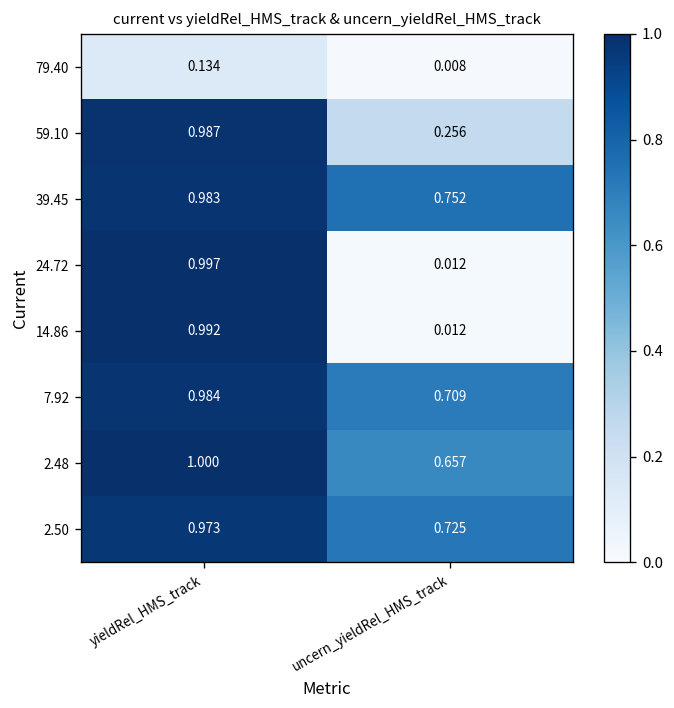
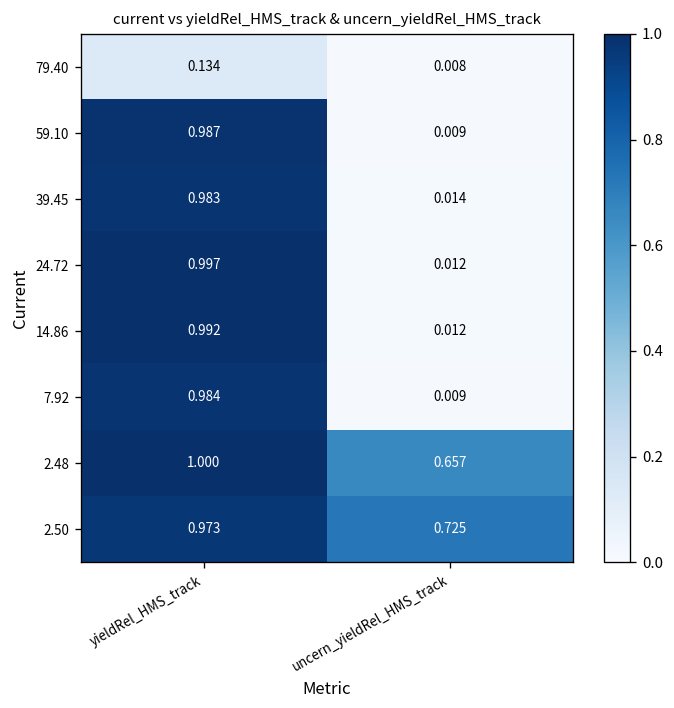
59.10, uncern_yieldRel_HMS_track: 0.256 -> 0.009
39.45, uncern_yieldRel_HMS_track: 0.752 -> 0.014
7.92, uncern_yieldRel_HMS_track: 0.709 -> 0.009
